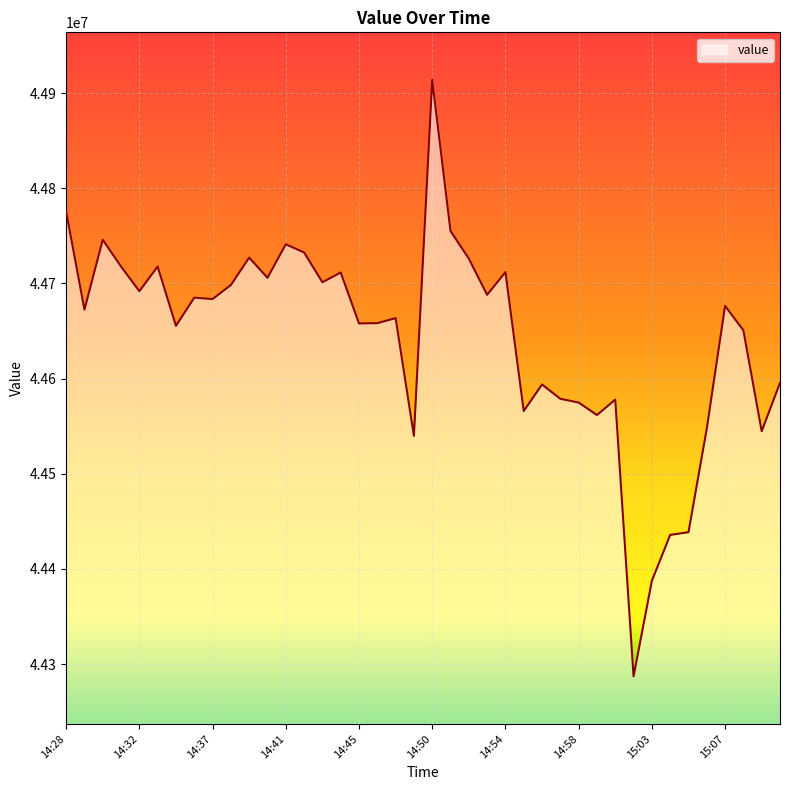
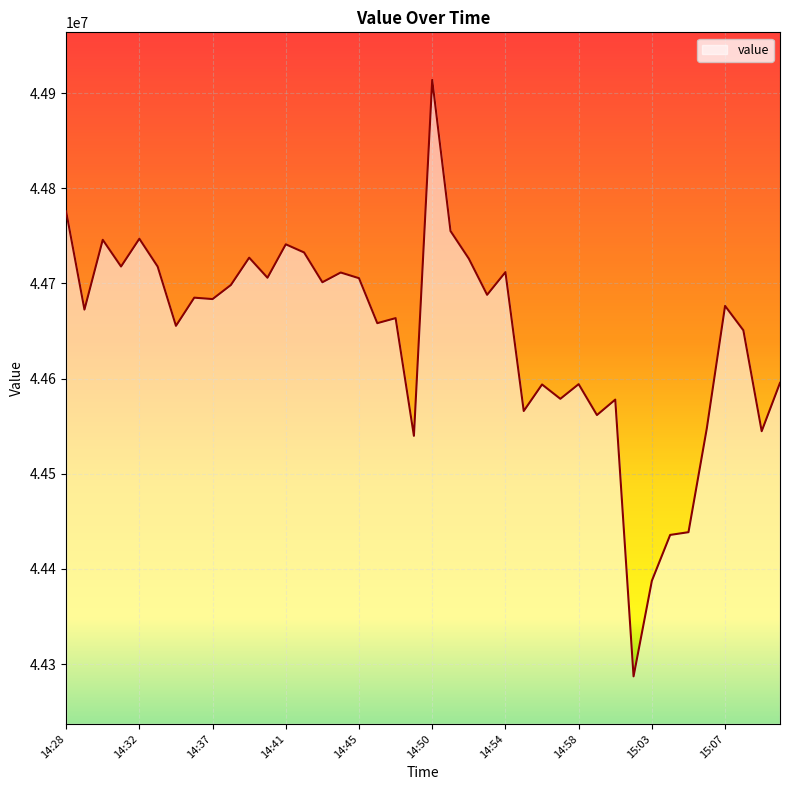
14:32: 44690000 -> 44750000
14:45: 44660000 -> 44710000
14:58: 44570000 -> 44590000
